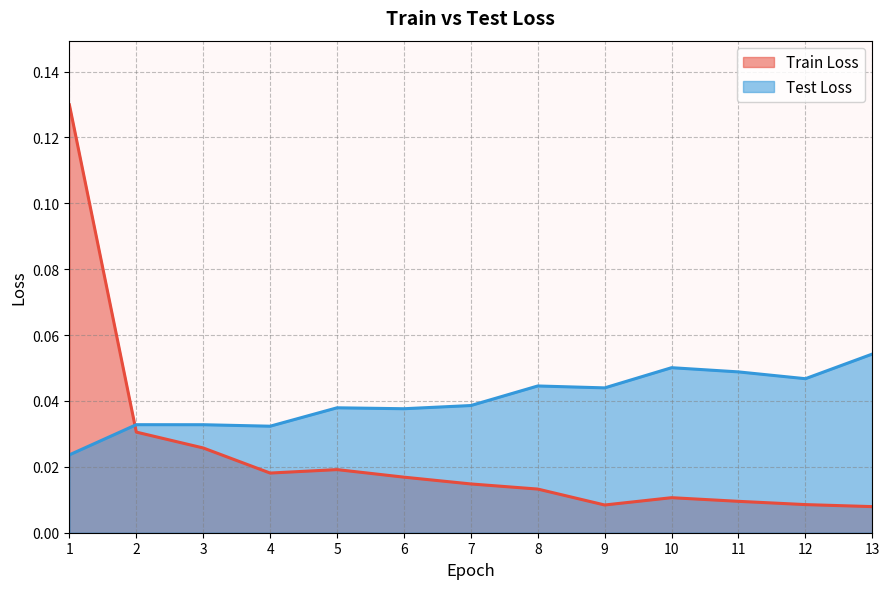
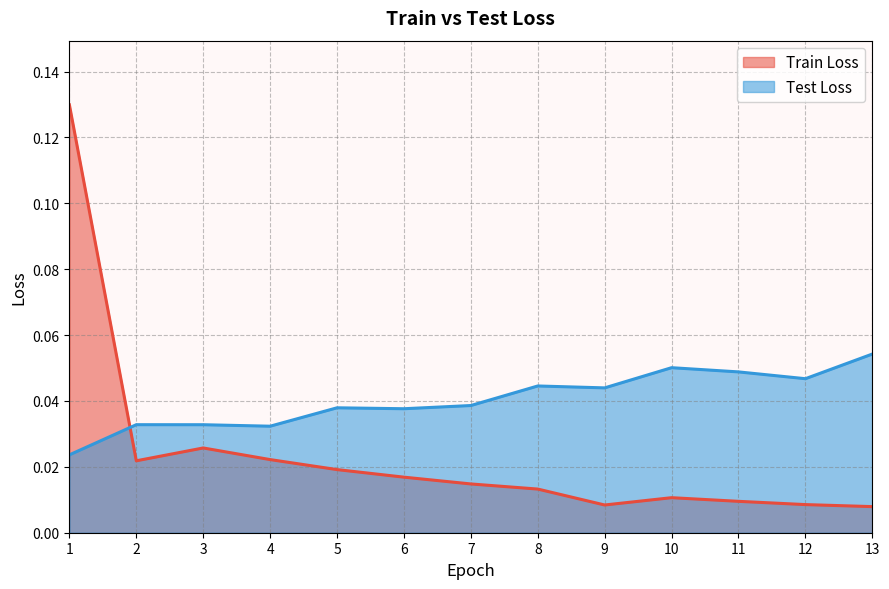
Train Loss, 2: 0.031 -> 0.022
Train Loss, 4: 0.018 -> 0.022
